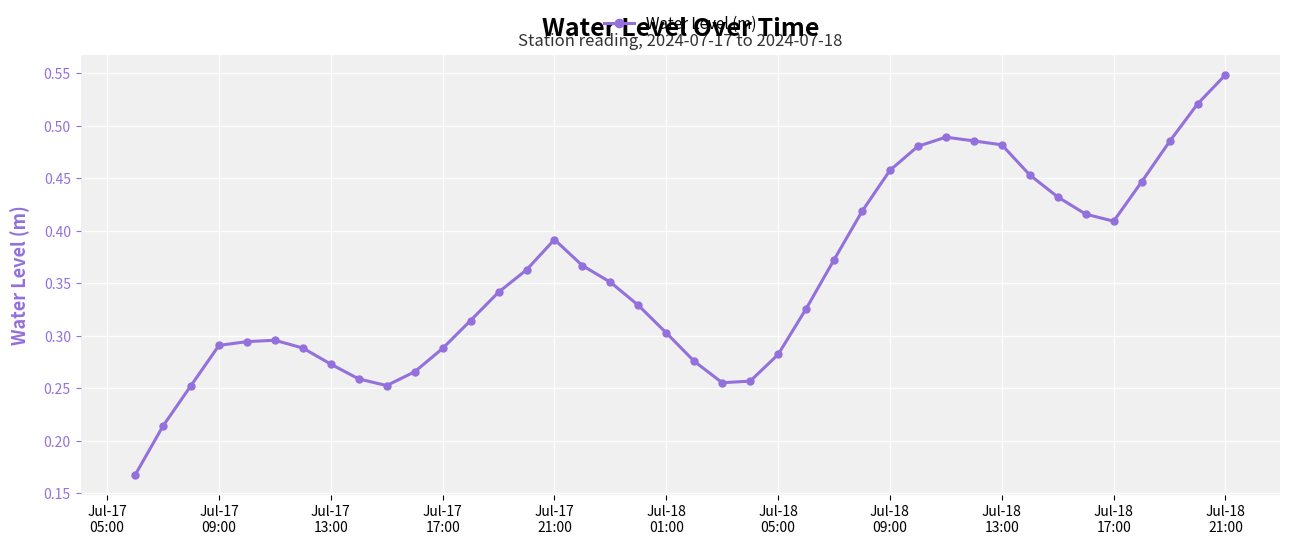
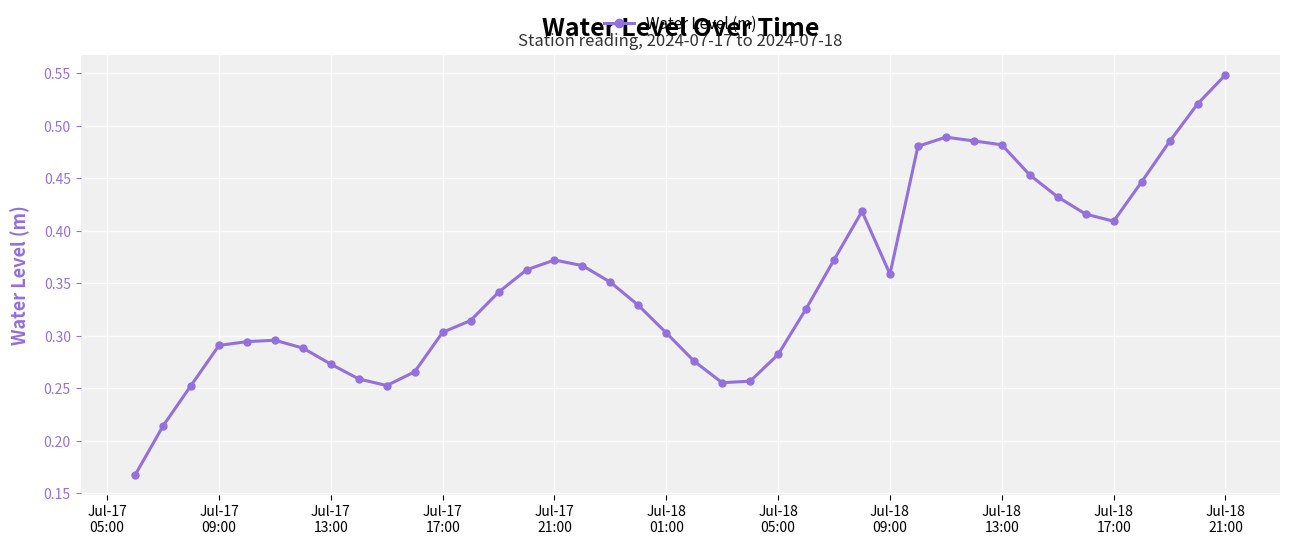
Jul-17 17:00: 0.288 -> 0.303
Jul-17 21:00: 0.392 -> 0.372
Jul-18 09:00: 0.458 -> 0.359
